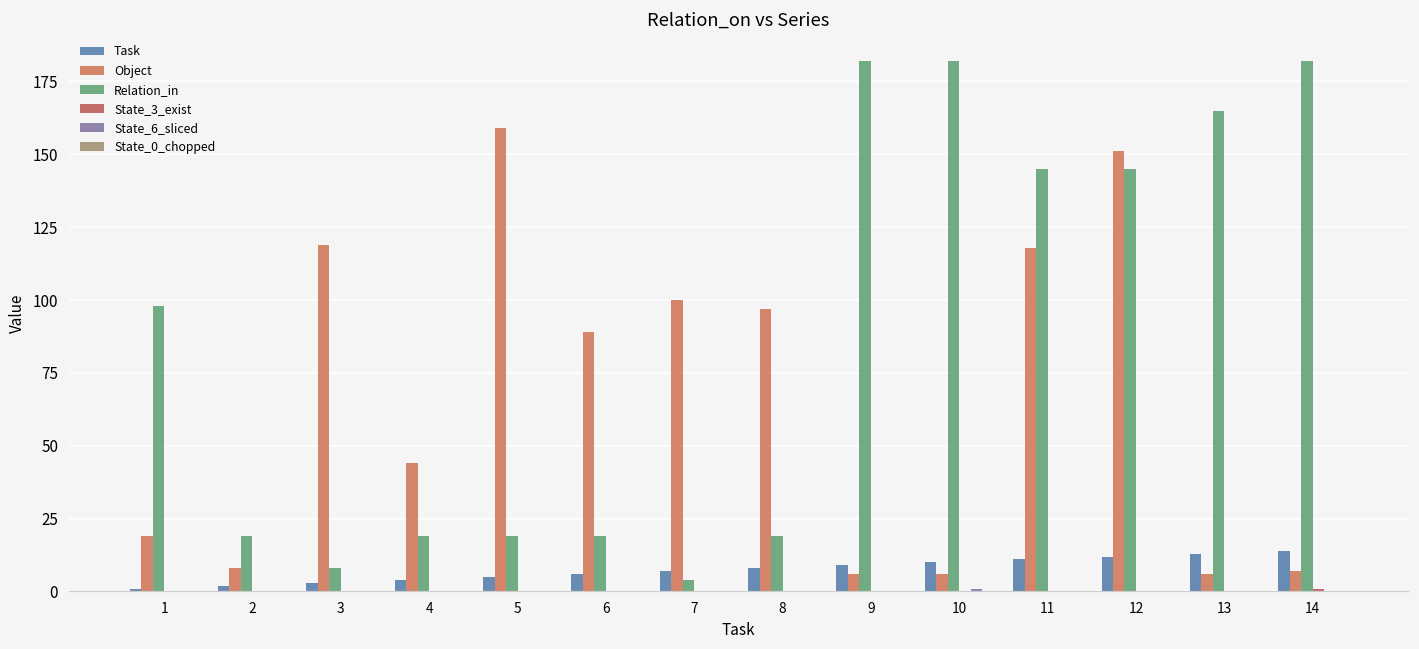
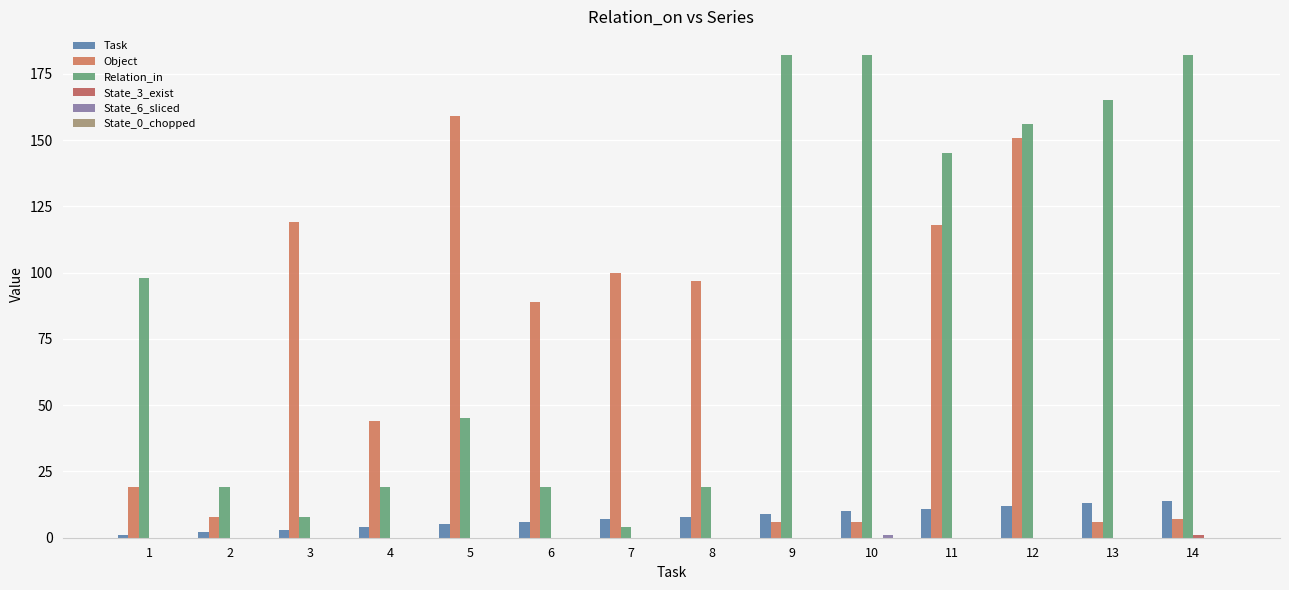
Relation_in, 5: 19 -> 45
Relation_in, 12: 145 -> 156
